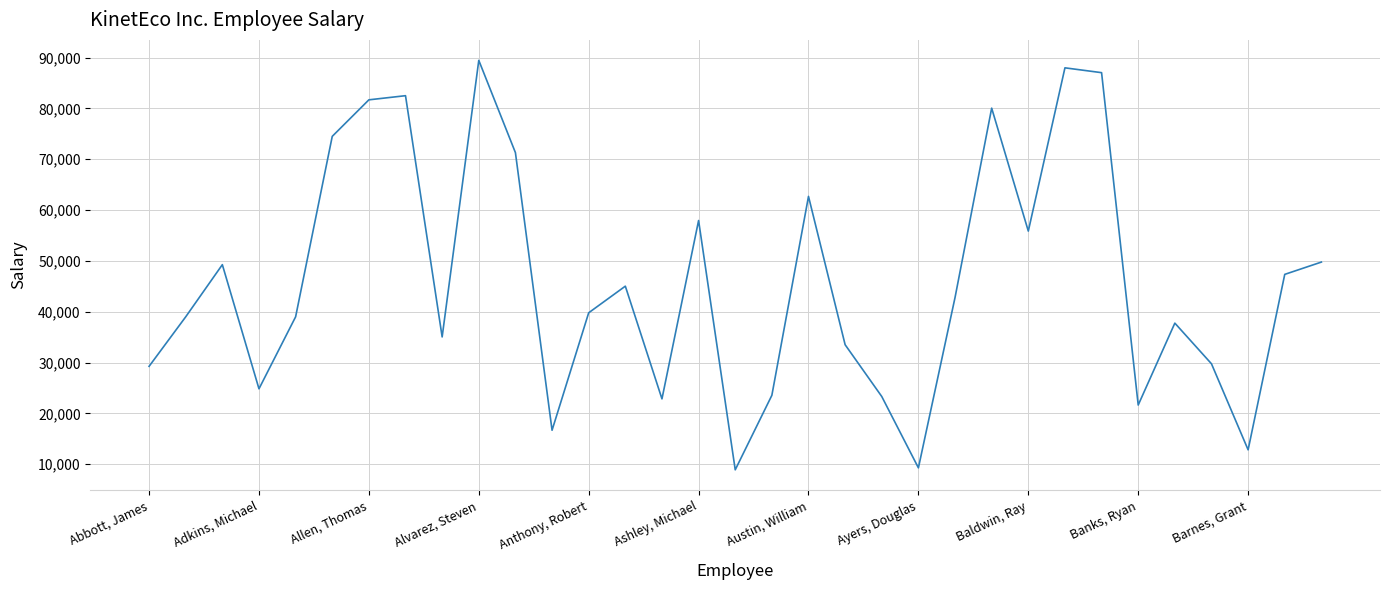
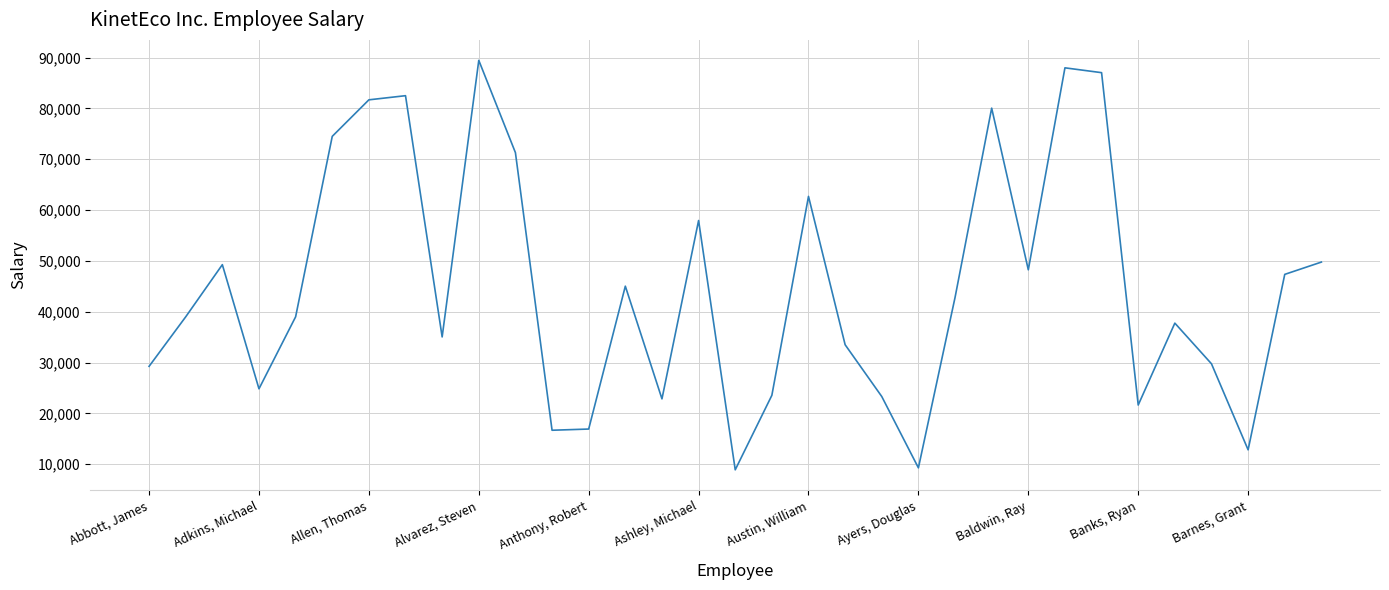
Anthony, Robert: 40,000 -> 17,000
Baldwin, Ray: 56,000 -> 48,000
